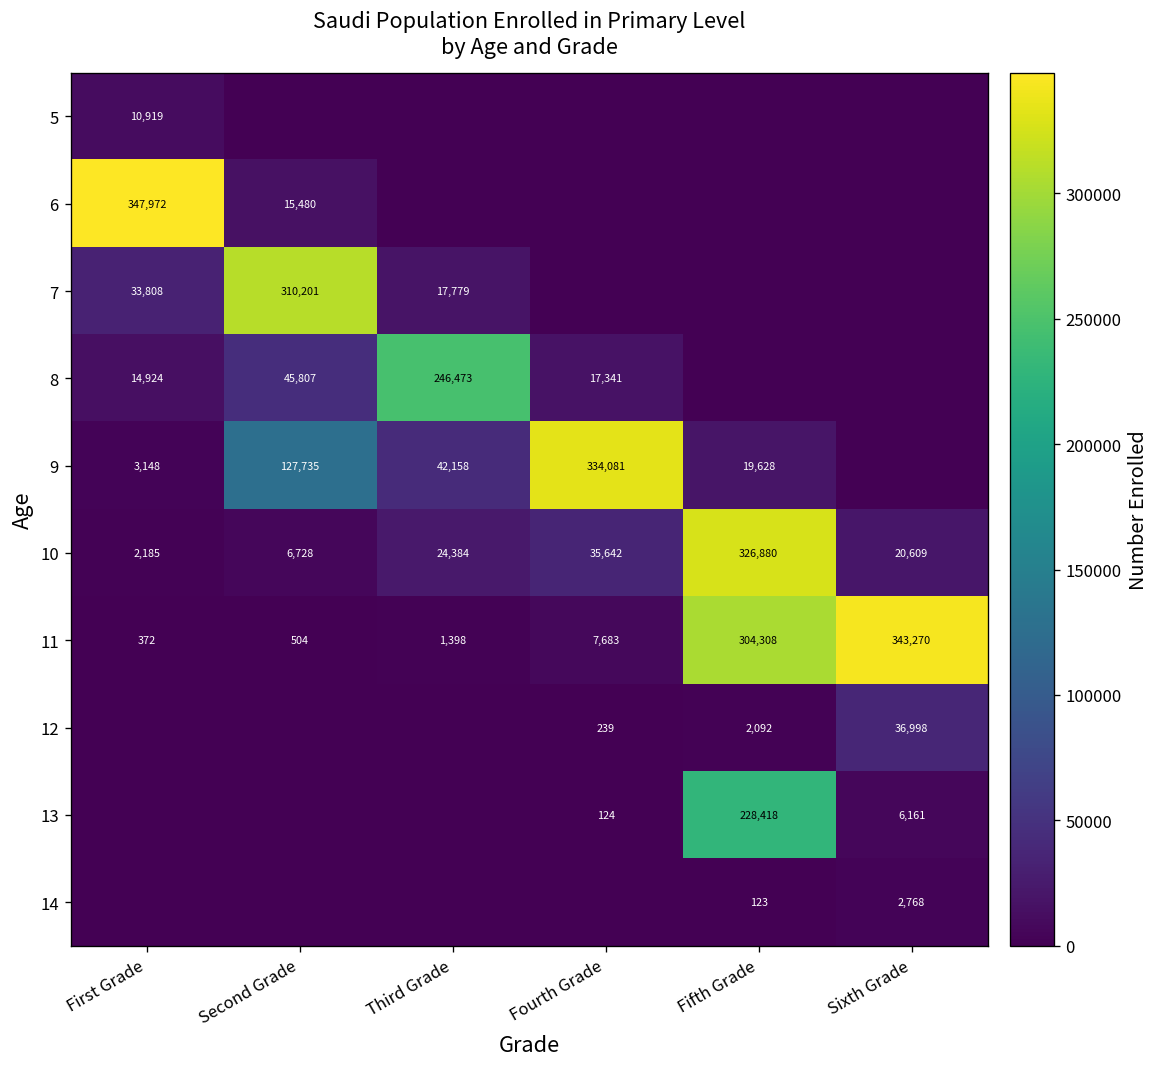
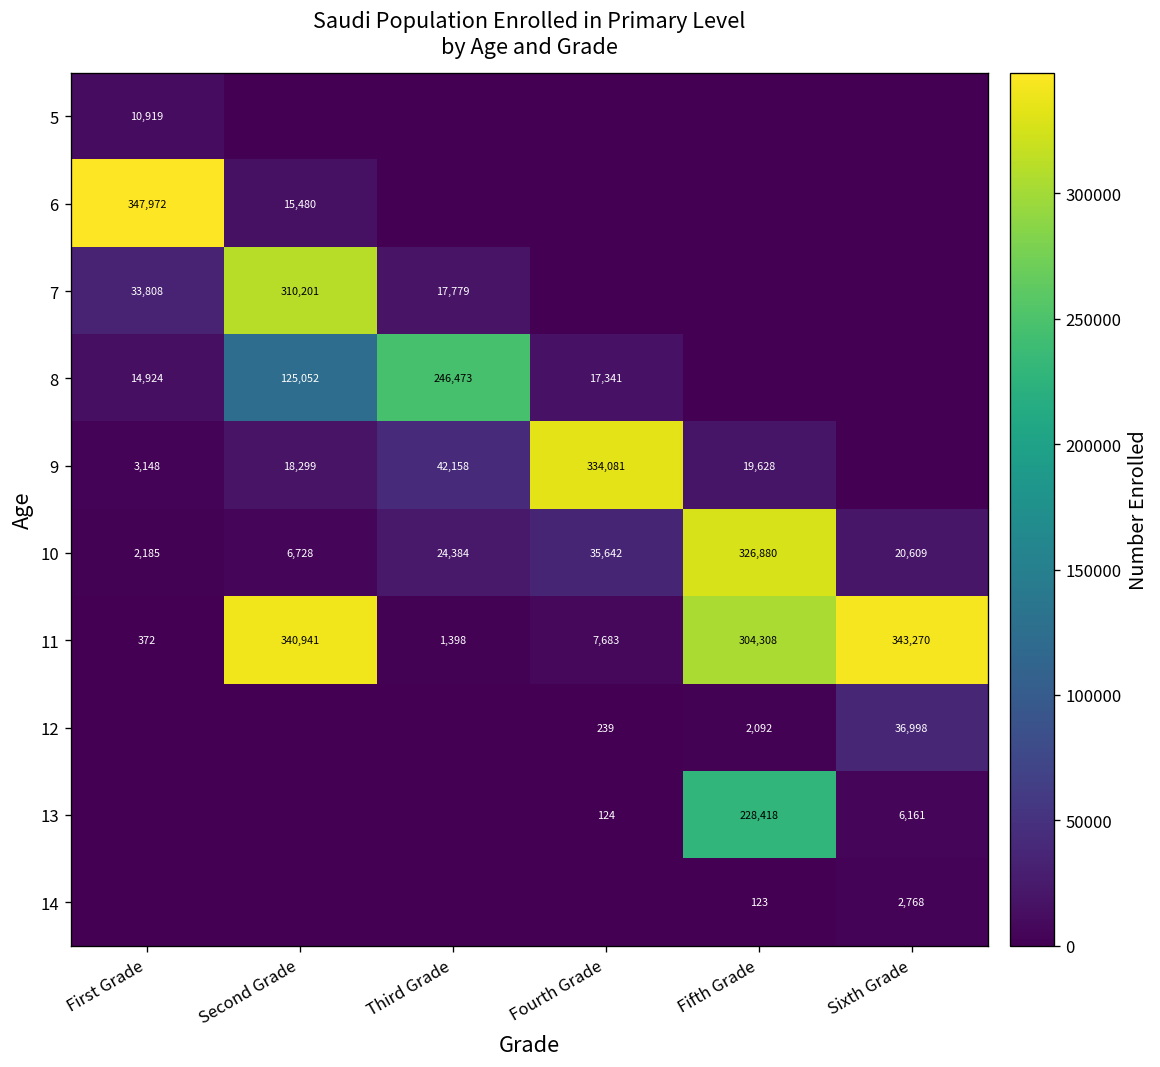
8, Second Grade: 45,807 -> 125,052
9, Second Grade: 127,735 -> 18,299
11, Second Grade: 504 -> 340,941
